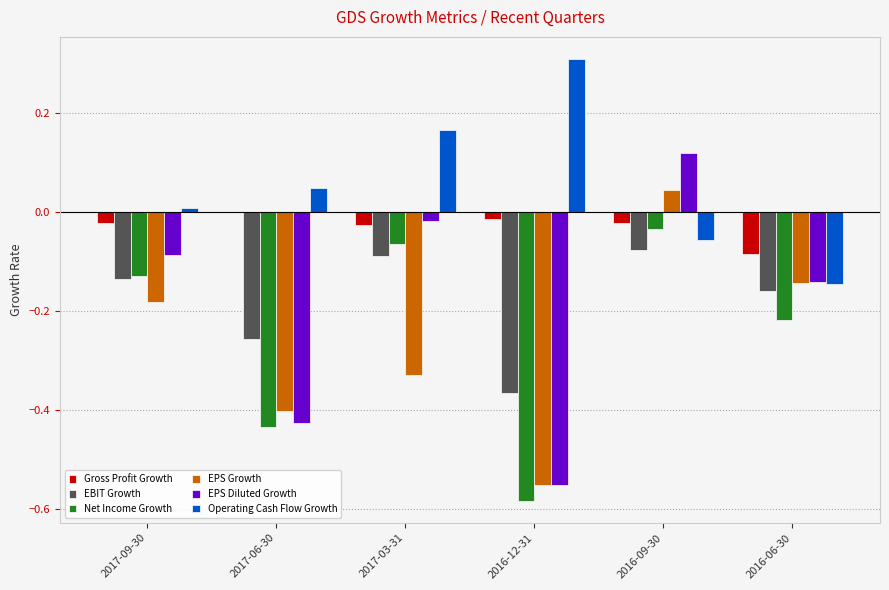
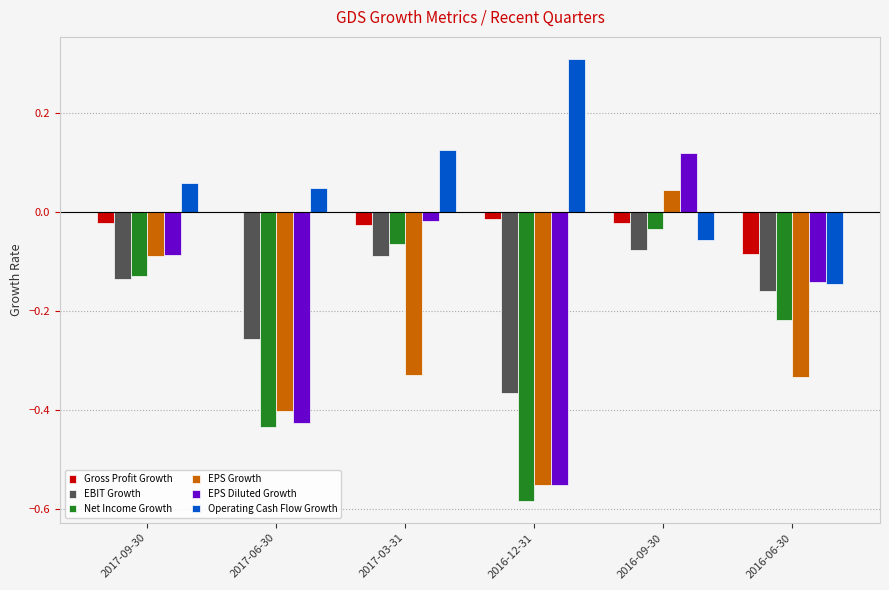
EPS Growth, 2017-09-30: -0.18 -> -0.09
Operating Cash Flow Growth, 2017-09-30: 0.01 -> 0.06
Operating Cash Flow Growth, 2017-03-31: 0.17 -> 0.13
EPS Growth, 2016-06-30: -0.14 -> -0.33
